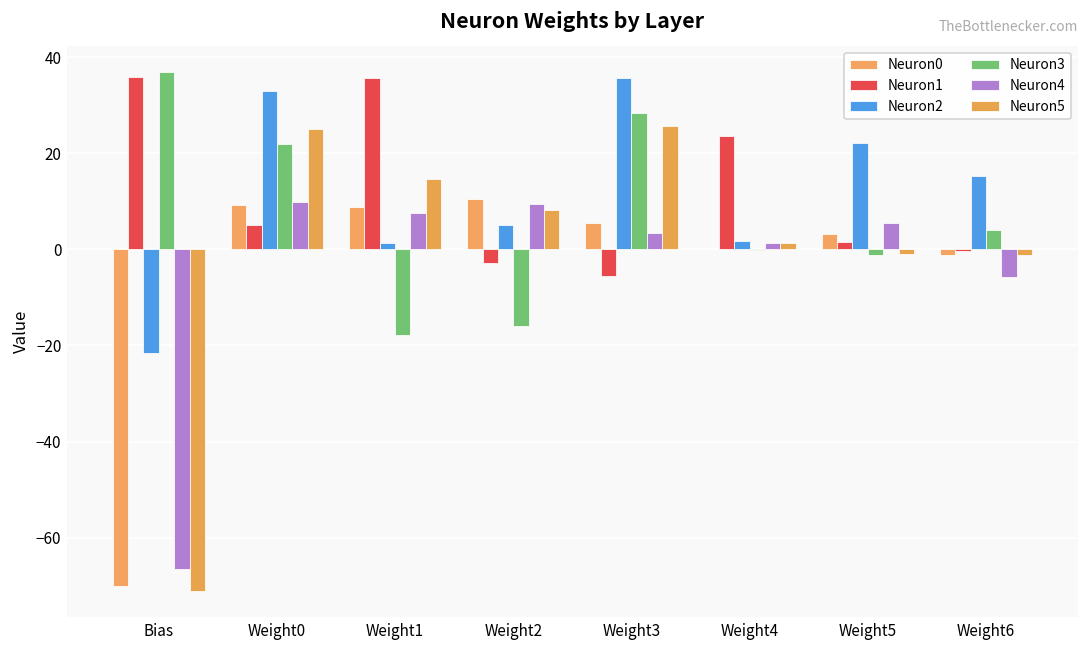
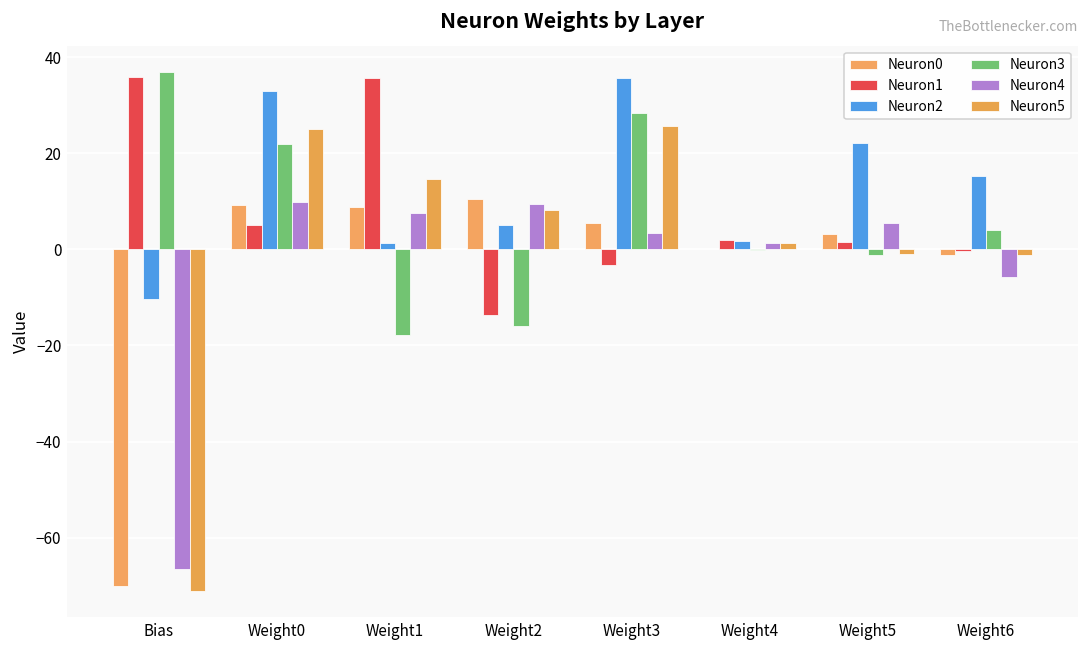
Neuron2, Bias: -21 -> -10
Neuron1, Weight2: -3 -> -14
Neuron1, Weight3: -6 -> -3
Neuron1, Weight4: 24 -> 2
